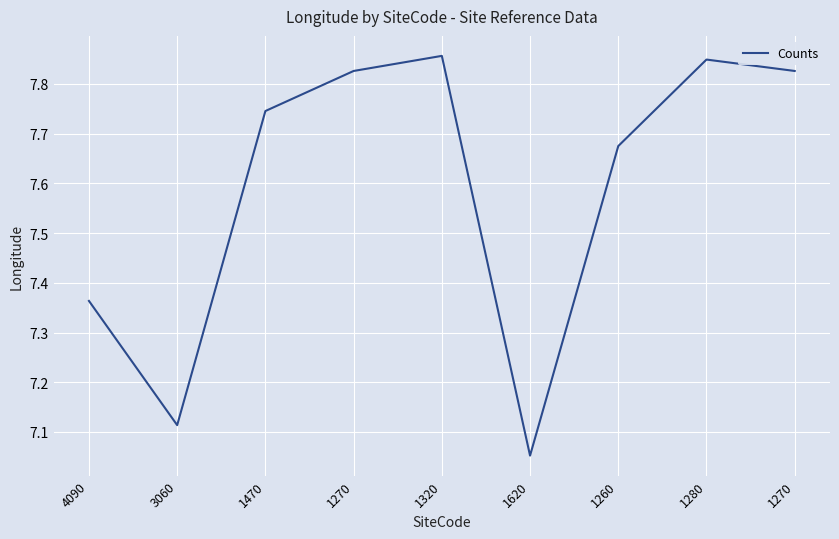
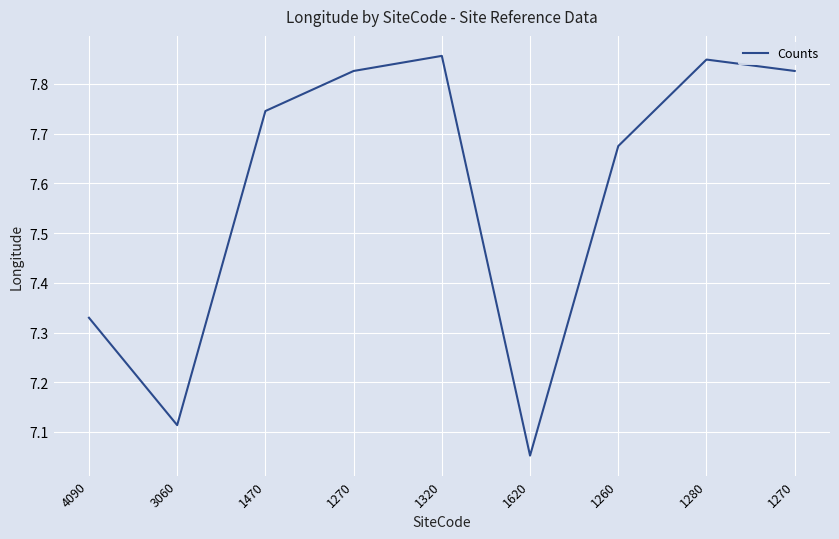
4090: 7.36 -> 7.33
